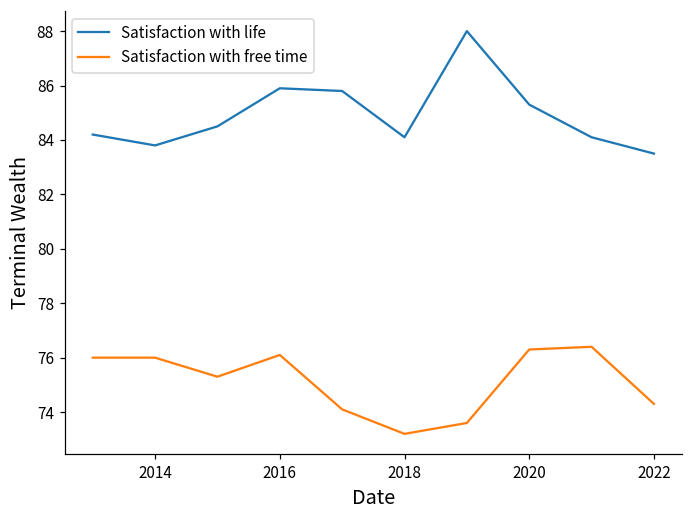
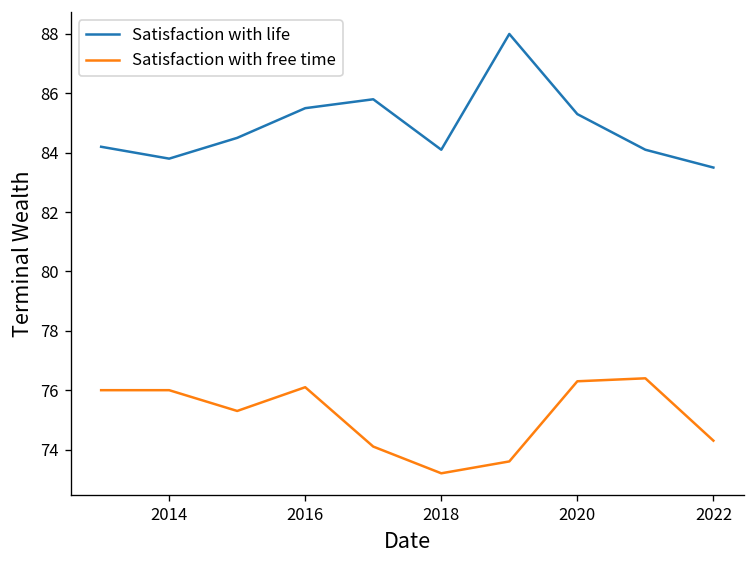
Satisfaction with life, 2016: 85.9 -> 85.5
